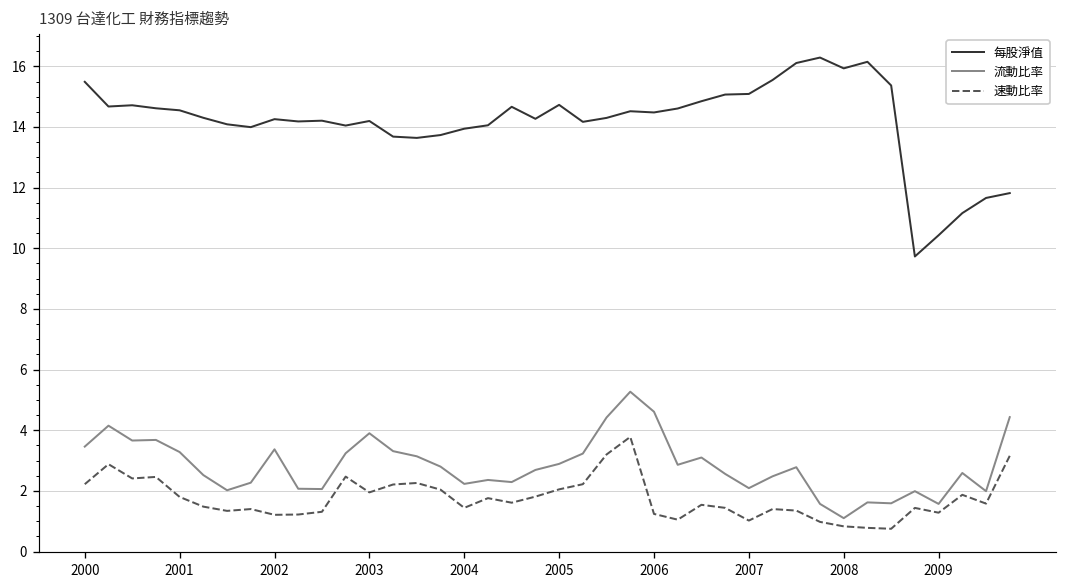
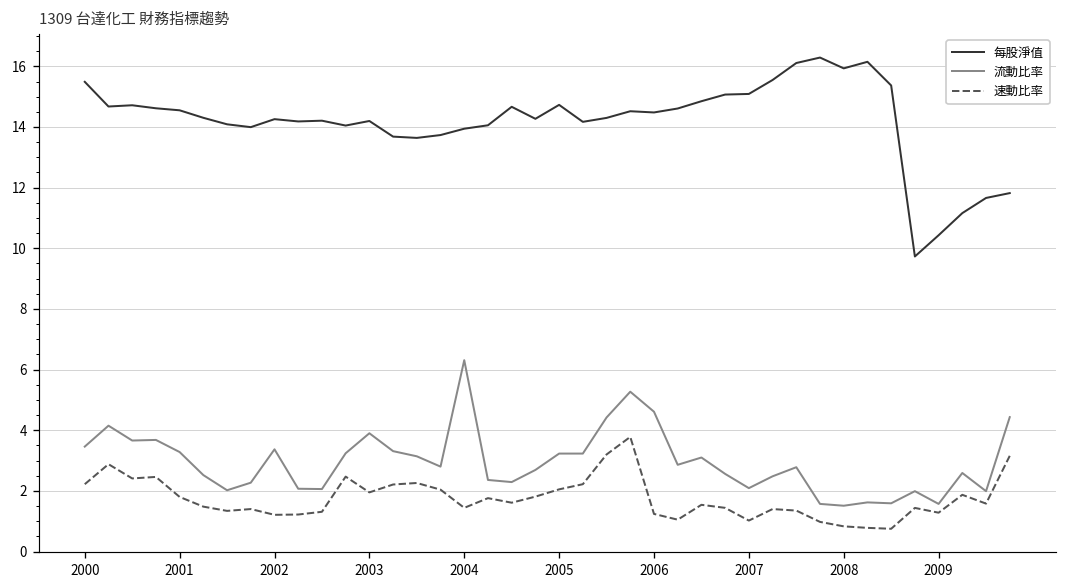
流動比率, 2004: 2.2 -> 6.3
流動比率, 2005: 2.9 -> 3.2
流動比率, 2008: 1.1 -> 1.5
